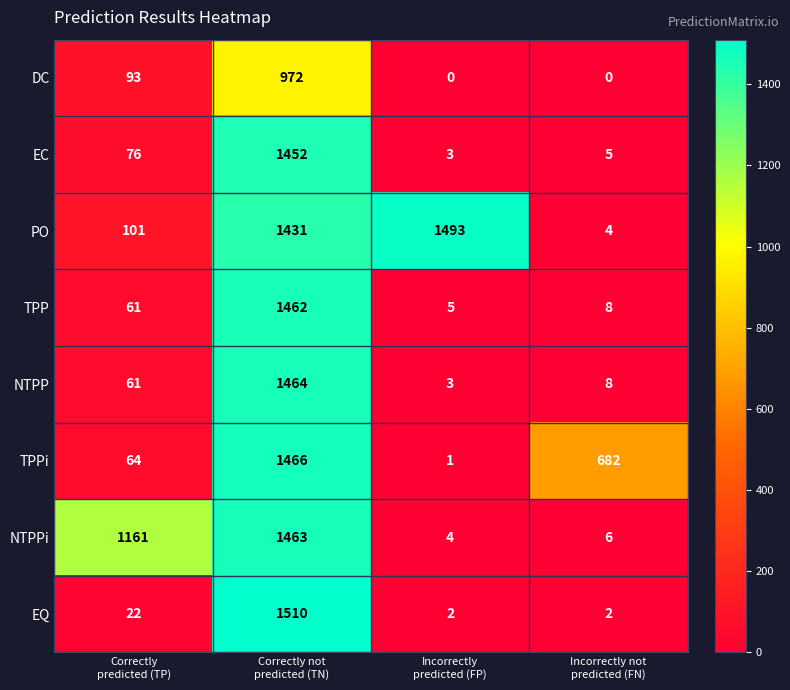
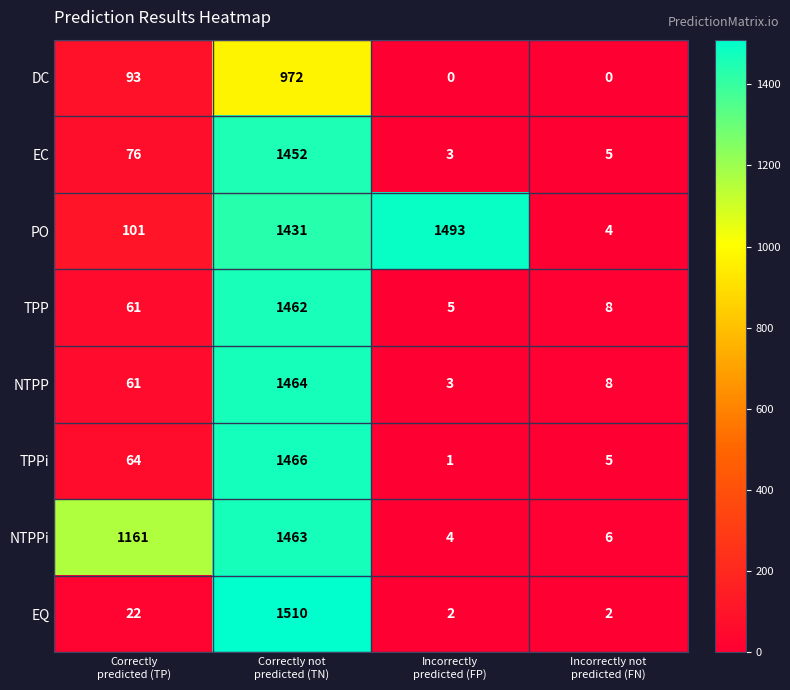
TPPi, Incorrectly not predicted (FN): 682 -> 5
